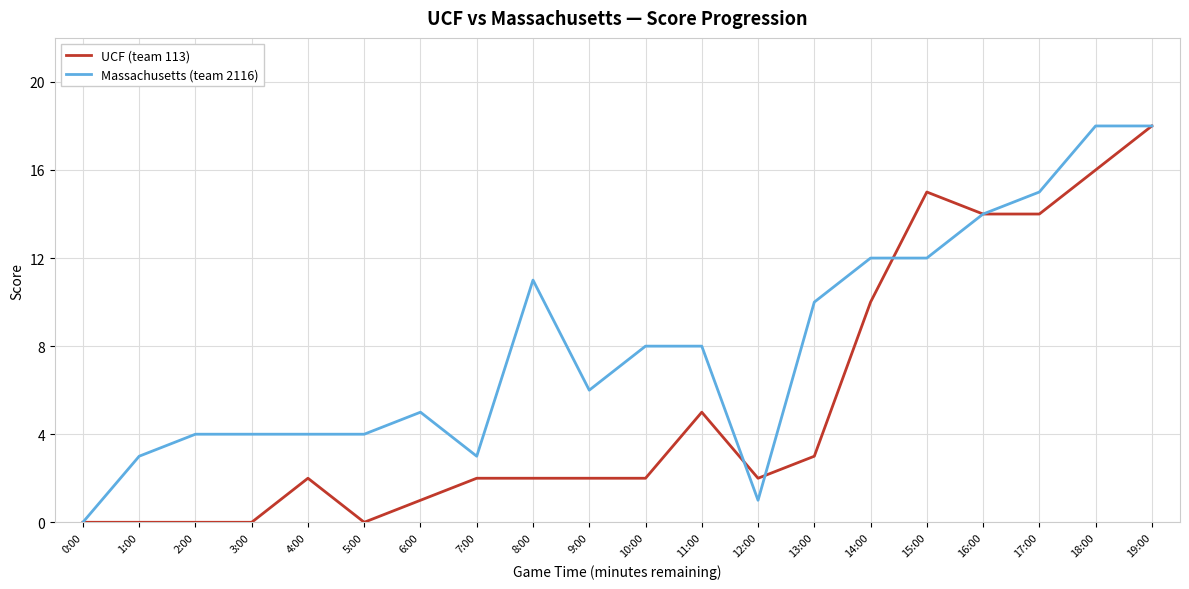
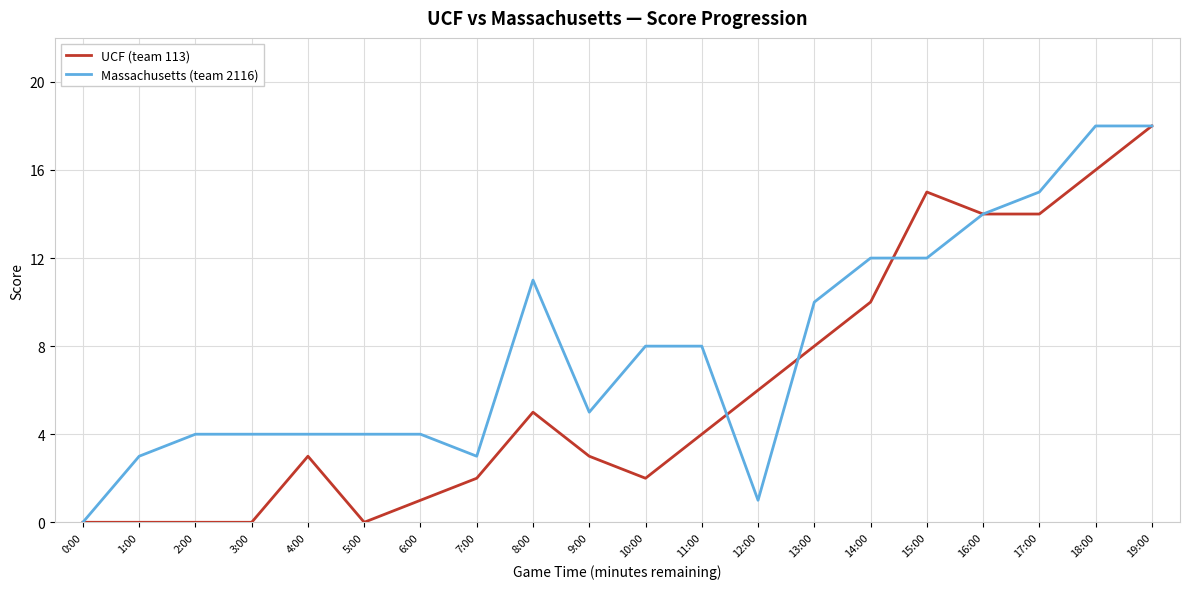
UCF (team 113), 4:00: 2 -> 3
Massachusetts (team 2116), 6:00: 5 -> 4
UCF (team 113), 8:00: 2 -> 5
UCF (team 113), 9:00: 2 -> 3
Massachusetts (team 2116), 9:00: 6 -> 5
UCF (team 113), 11:00: 5 -> 4
UCF (team 113), 12:00: 2 -> 6
UCF (team 113), 13:00: 3 -> 8
